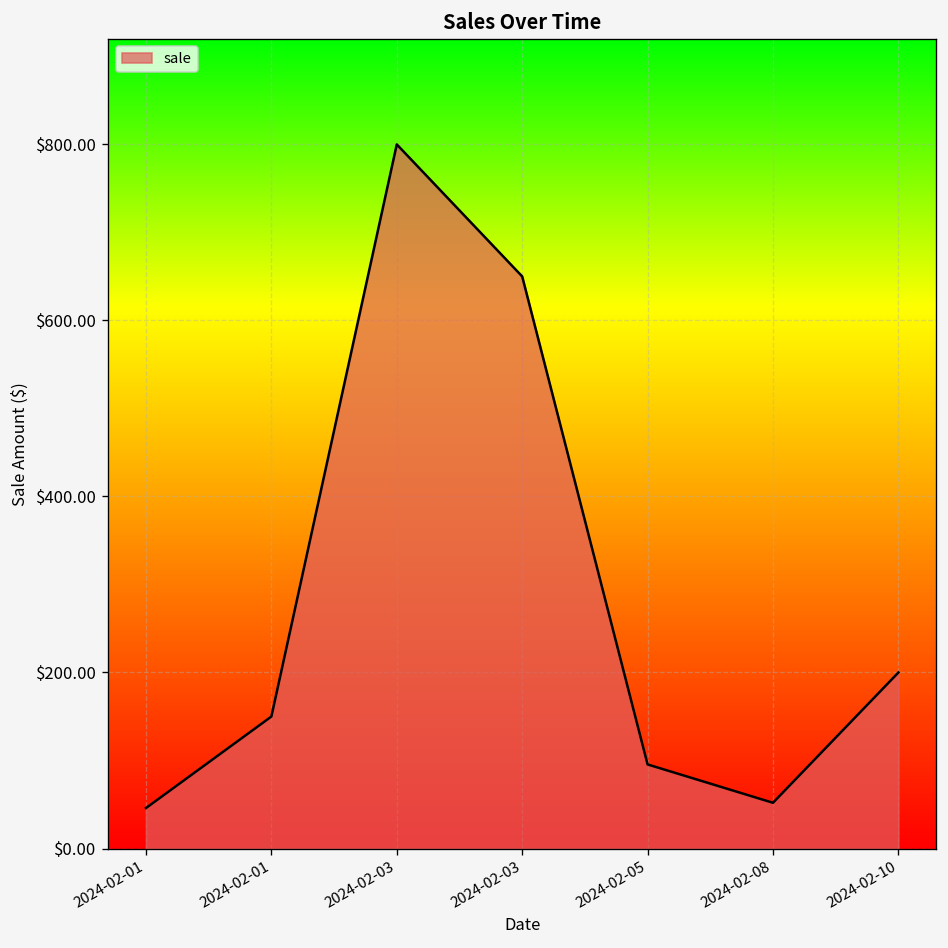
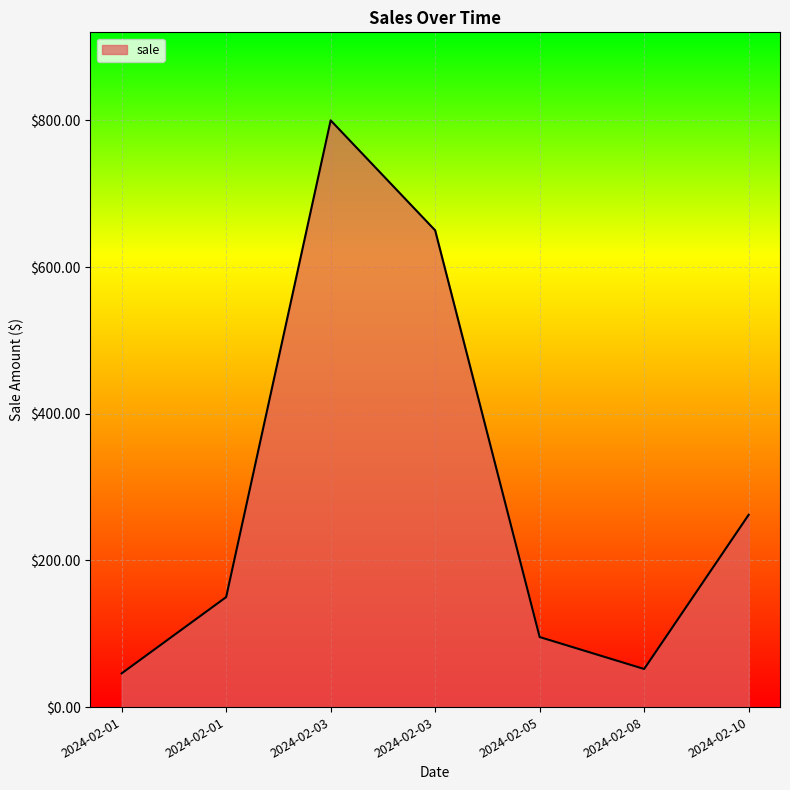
2024-02-10: $200 -> $260
